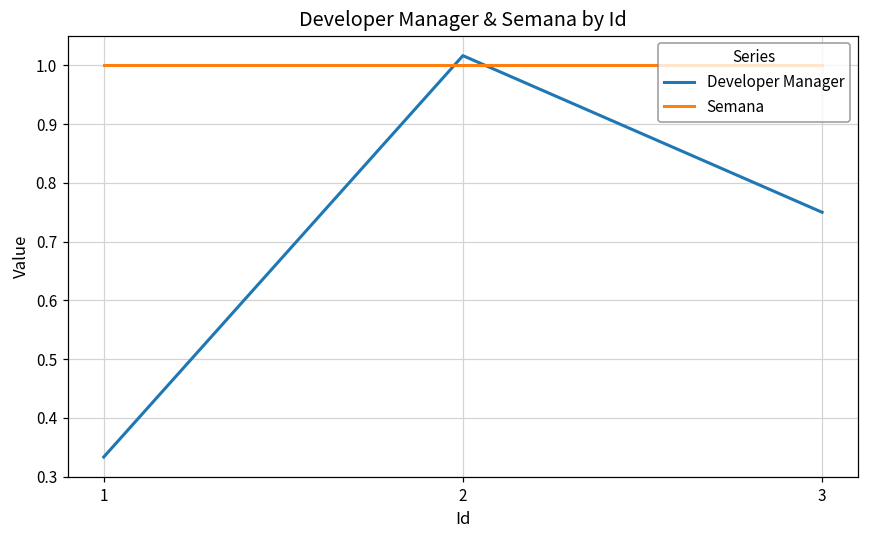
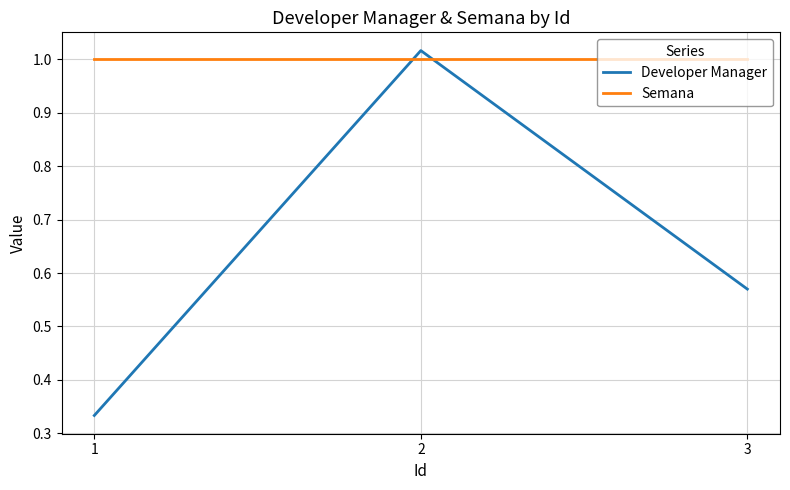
Developer Manager, 3: 0.75 -> 0.57
